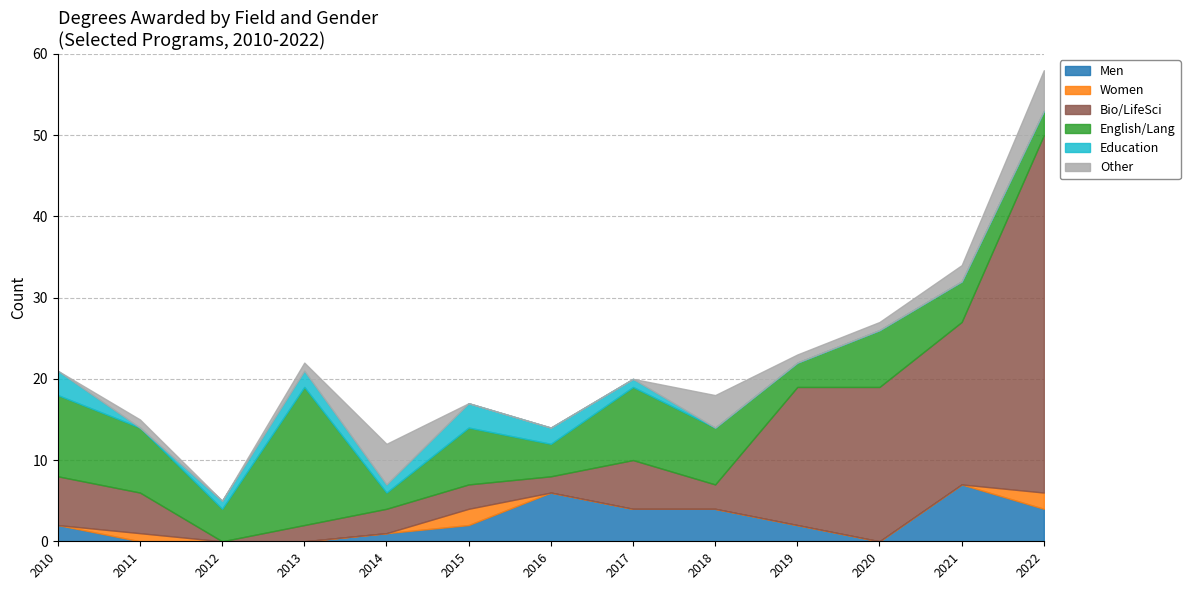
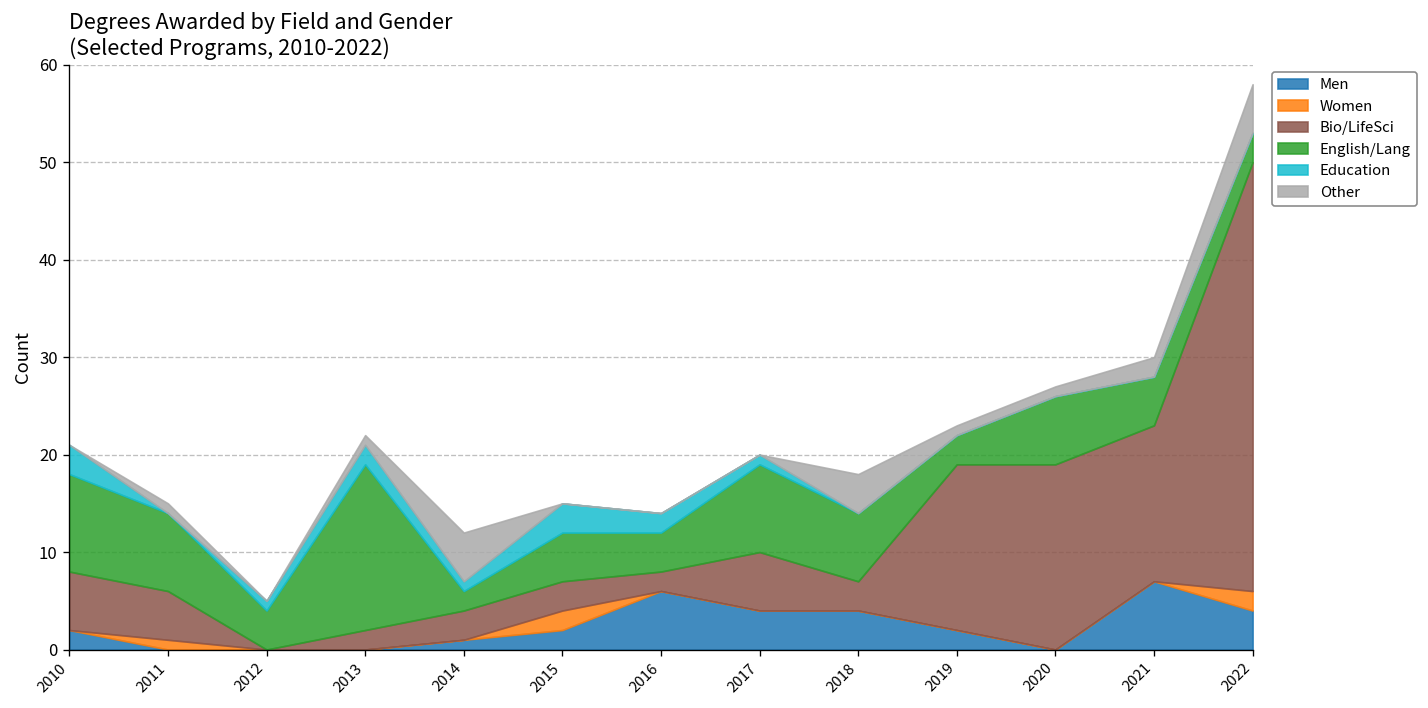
English/Lang, 2015: 7 -> 5
Bio/LifeSci, 2021: 20 -> 16
